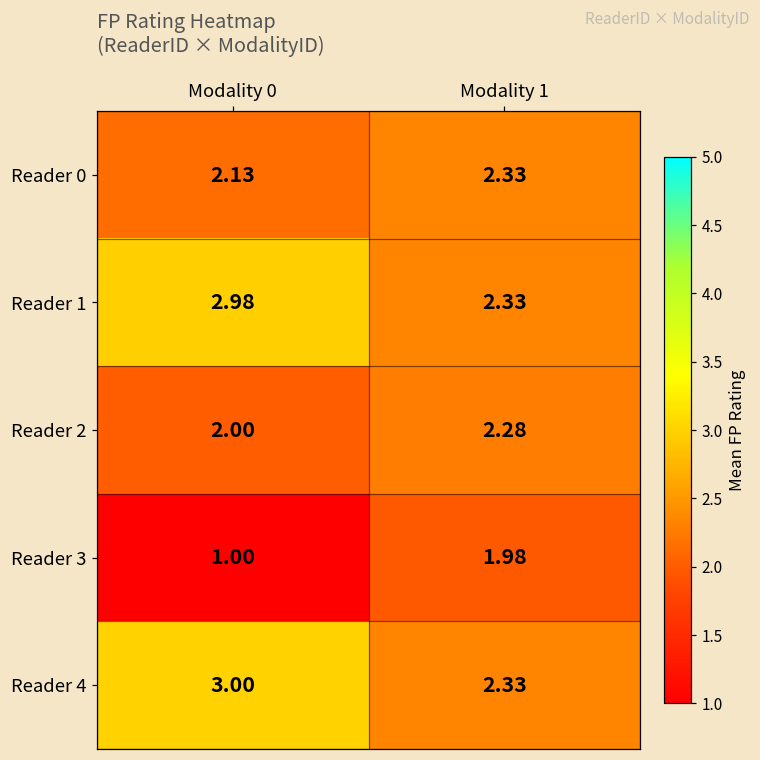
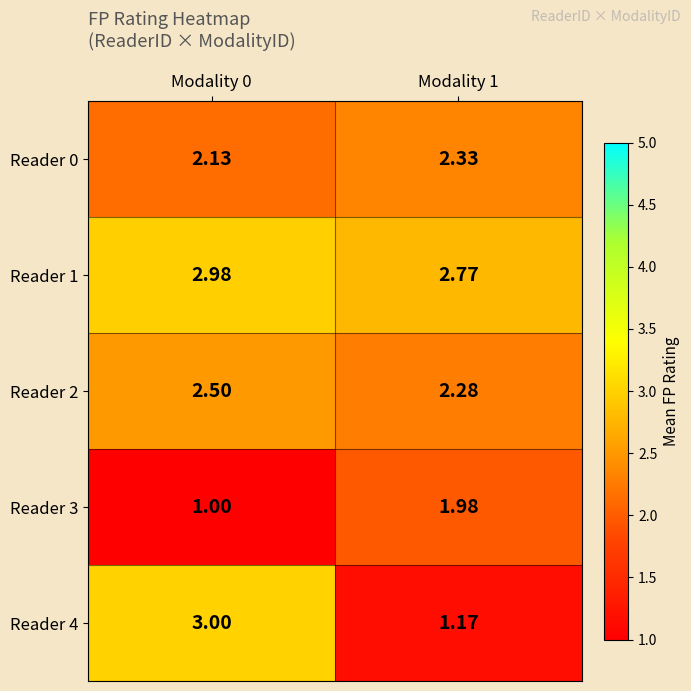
Reader 1, Modality 1: 2.33 -> 2.77
Reader 2, Modality 0: 2.00 -> 2.50
Reader 4, Modality 1: 2.33 -> 1.17
